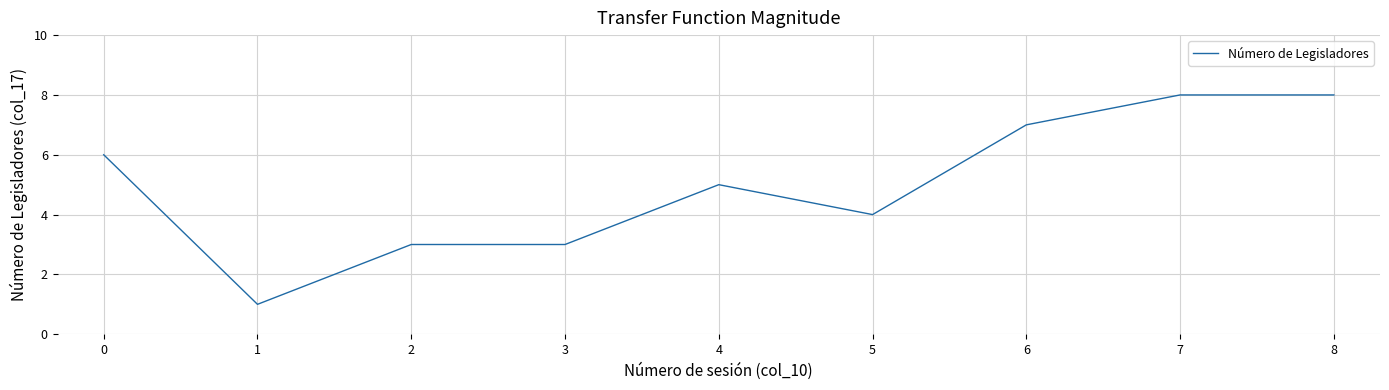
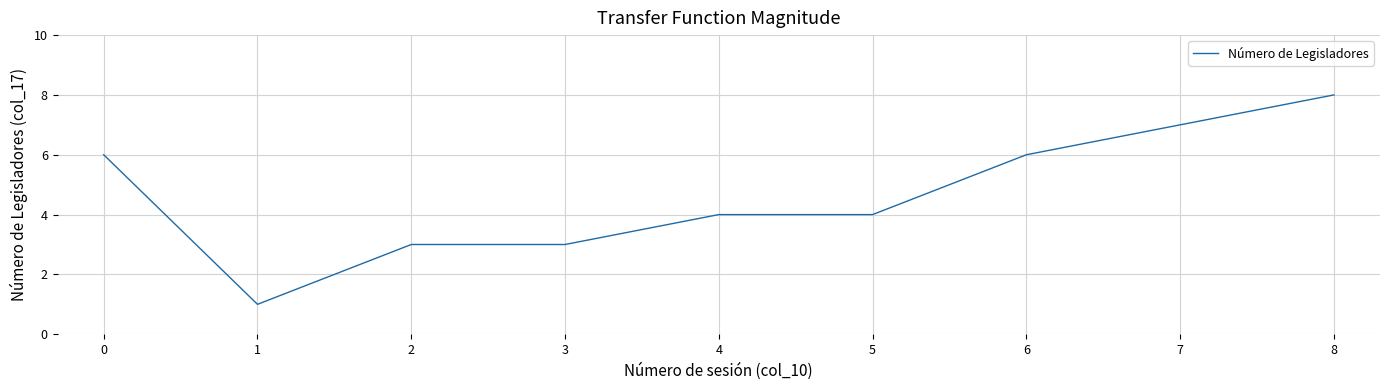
4: 5 -> 4
6: 7 -> 6
7: 8 -> 7
